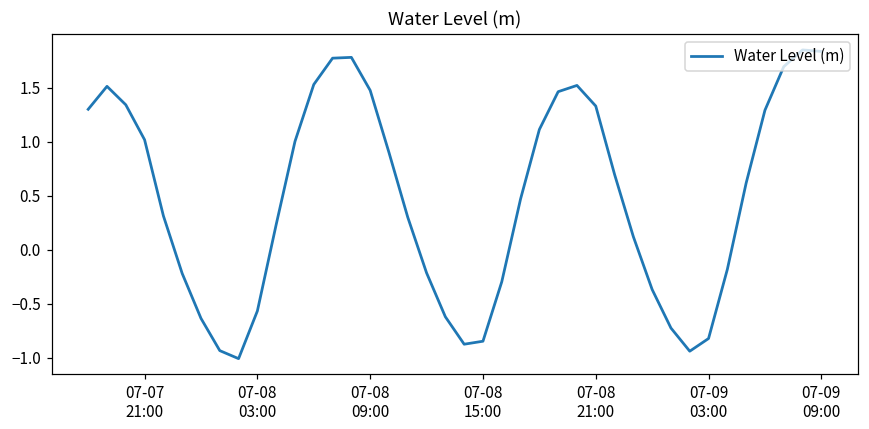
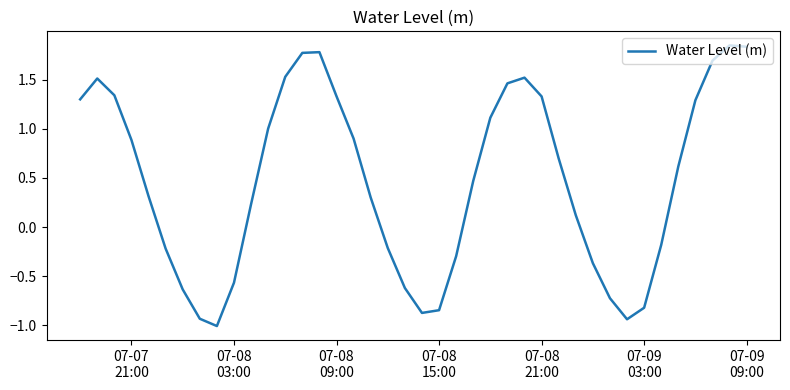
07-07 21:00: 1.0 -> 0.9
07-08 09:00: 1.5 -> 1.3
